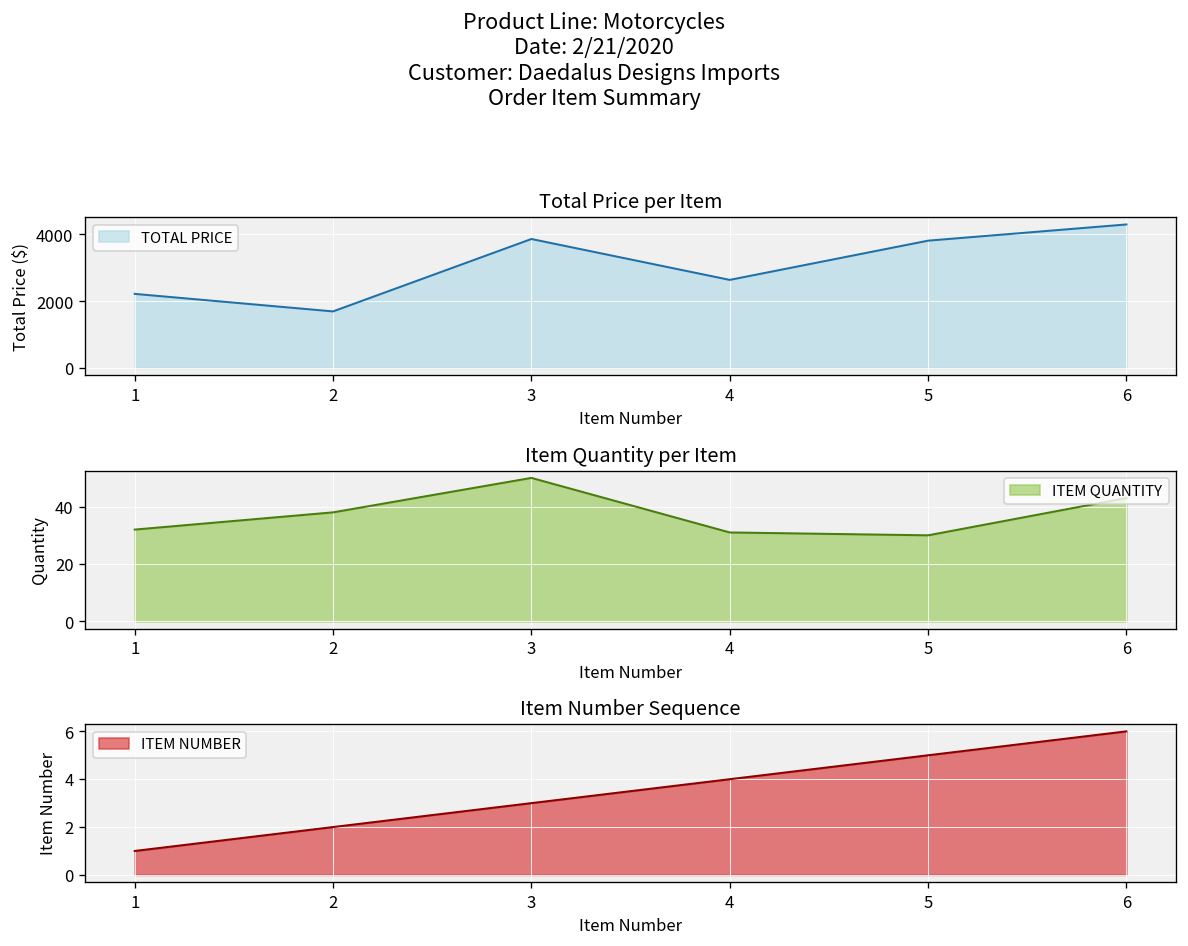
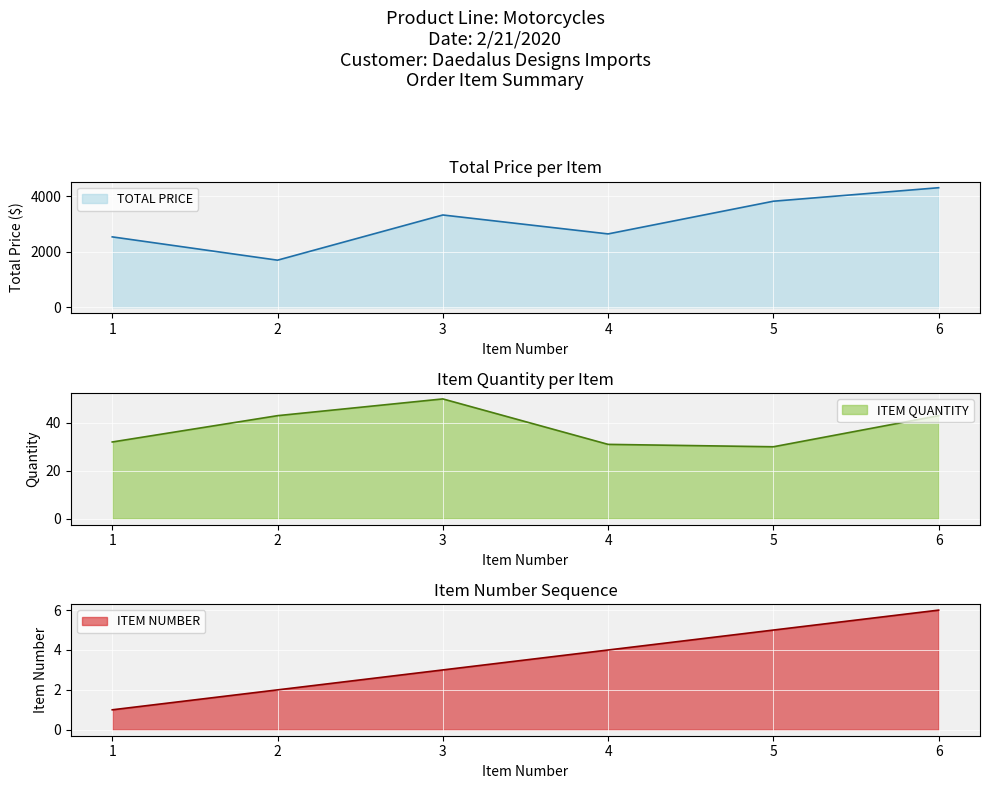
Total Price per Item, 1: 2200 -> 2500
Total Price per Item, 3: 3900 -> 3300
Item Quantity per Item, 2: 38 -> 43
